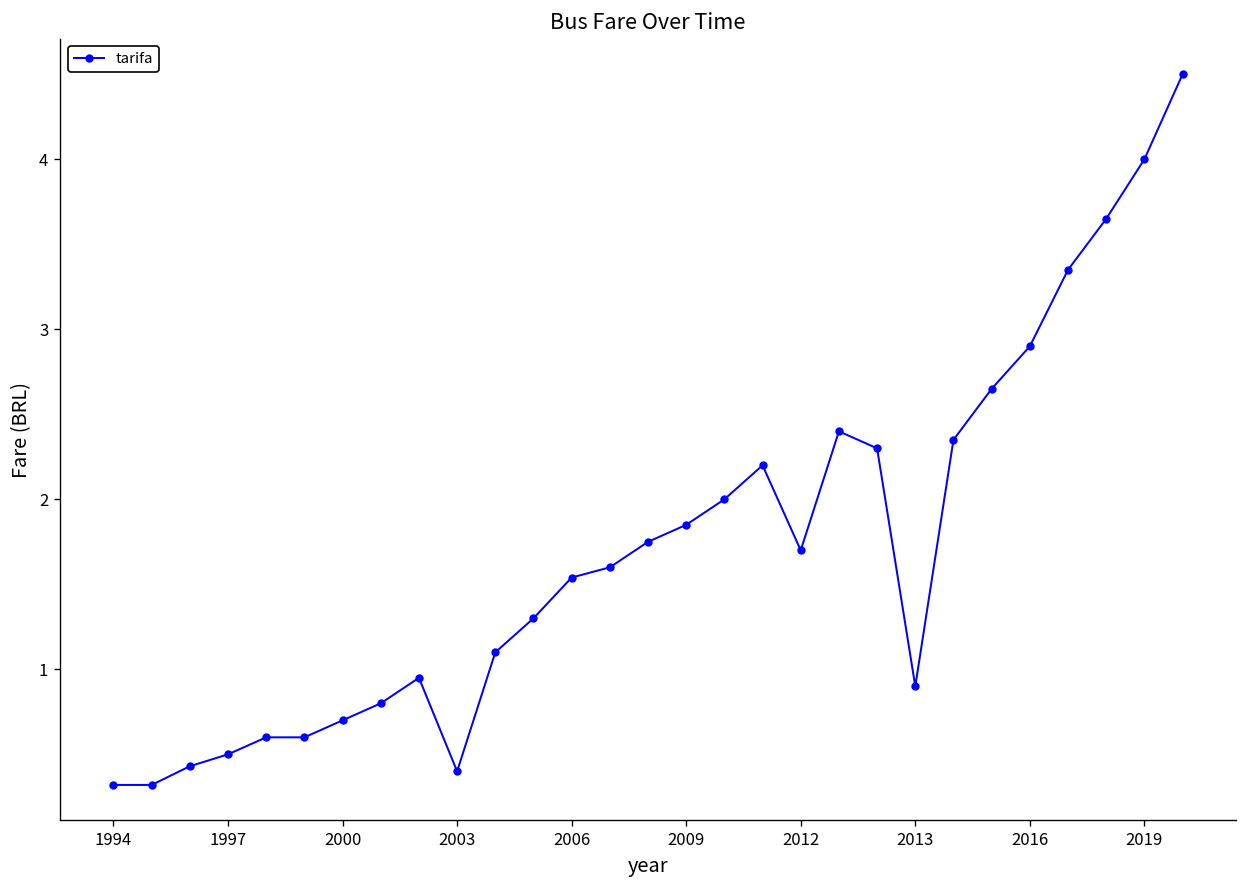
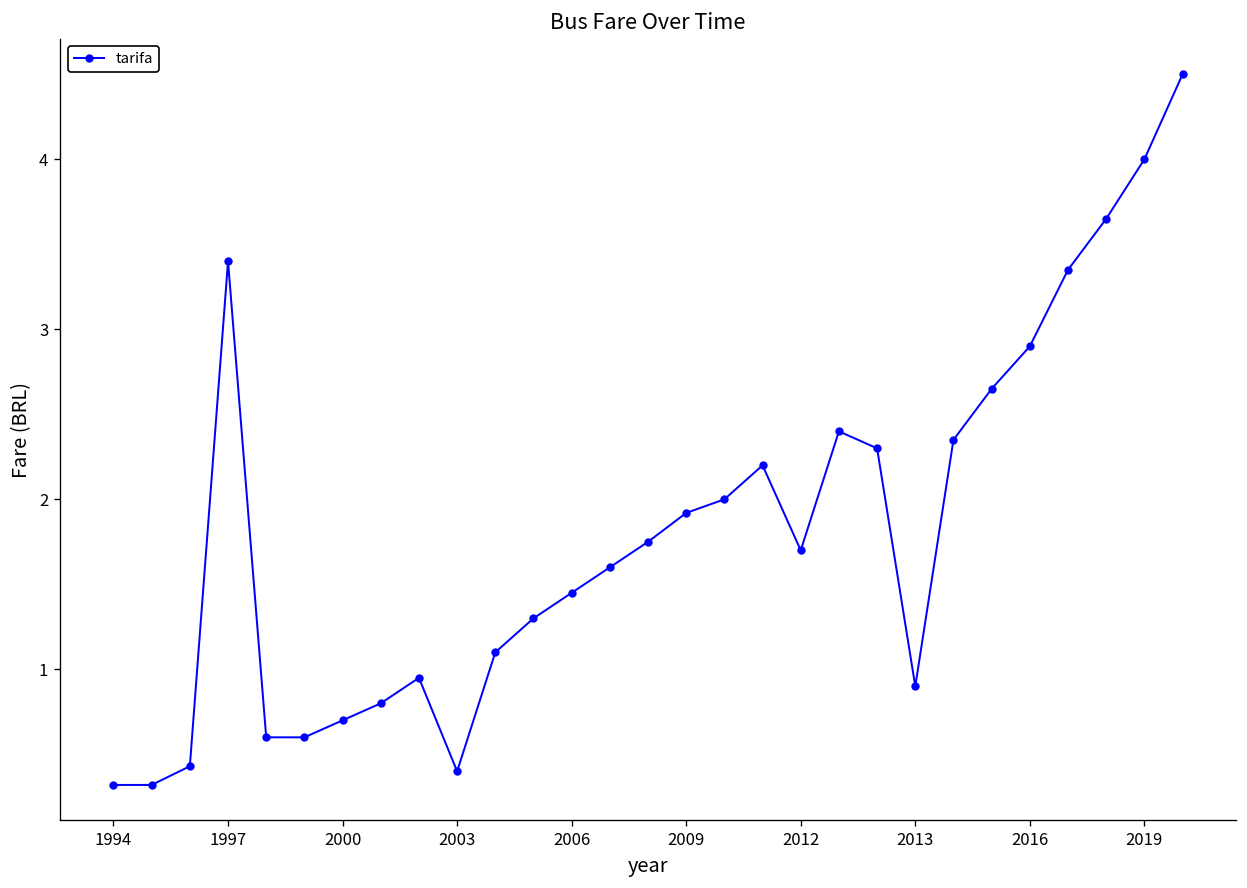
1997: 0.5 -> 3.4
2006: 1.54 -> 1.45
2009: 1.85 -> 1.92
